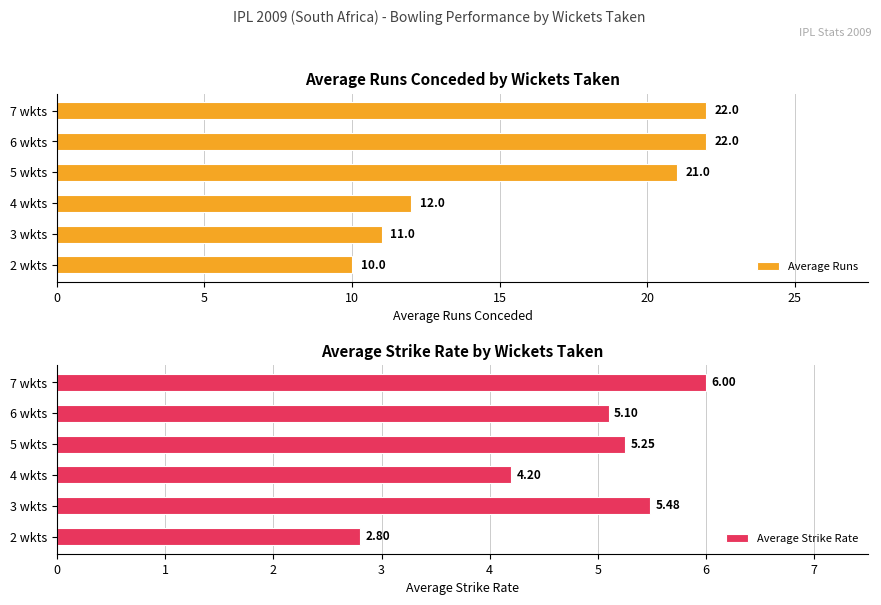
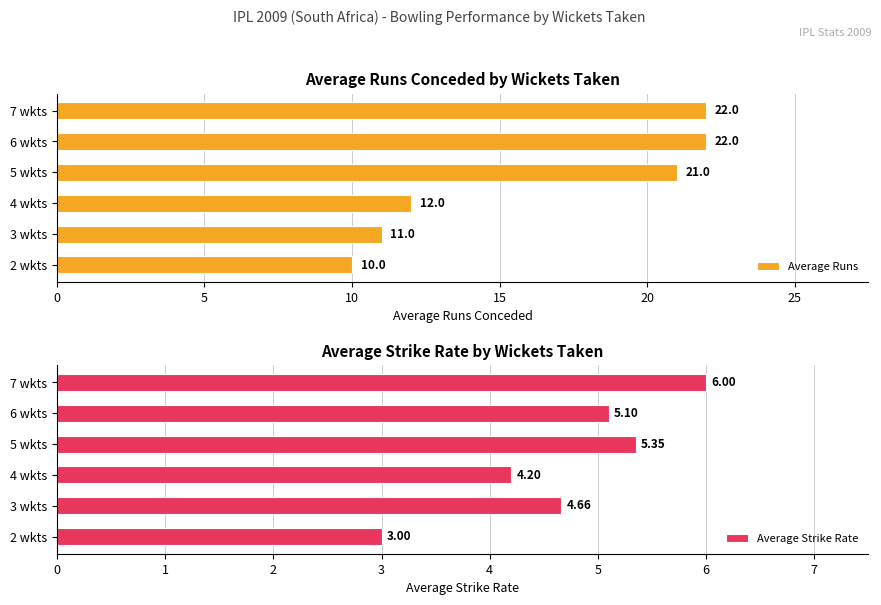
Average Strike Rate by Wickets Taken, 5 wkts: 5.25 -> 5.35
Average Strike Rate by Wickets Taken, 3 wkts: 5.48 -> 4.66
Average Strike Rate by Wickets Taken, 2 wkts: 2.80 -> 3.00
